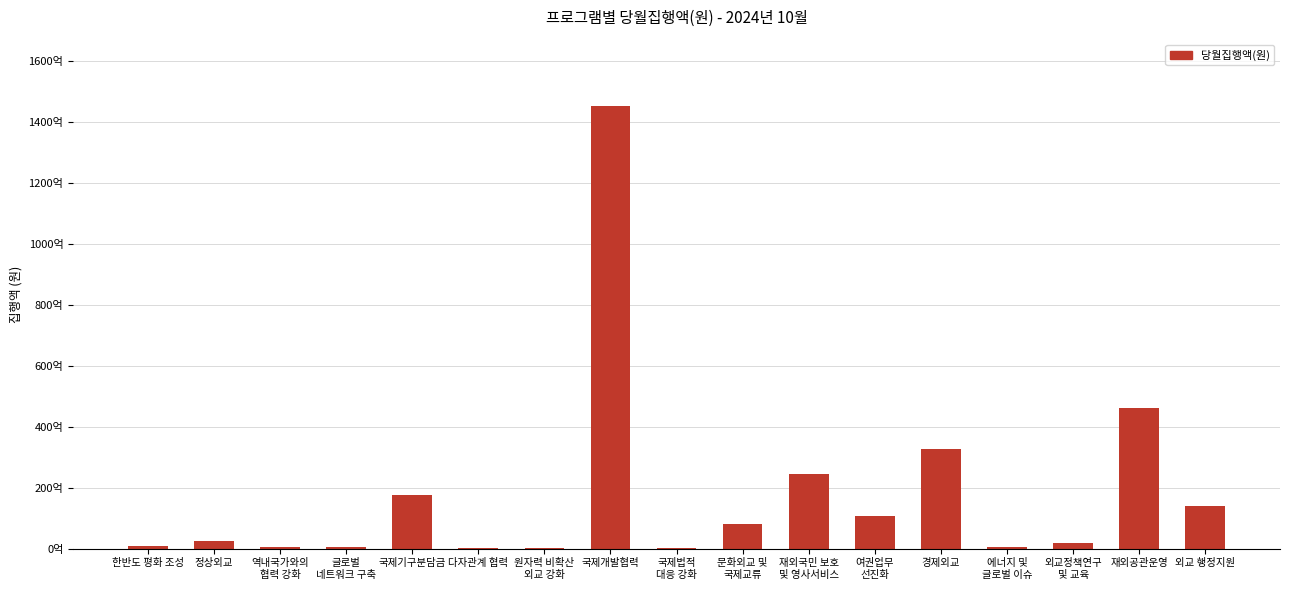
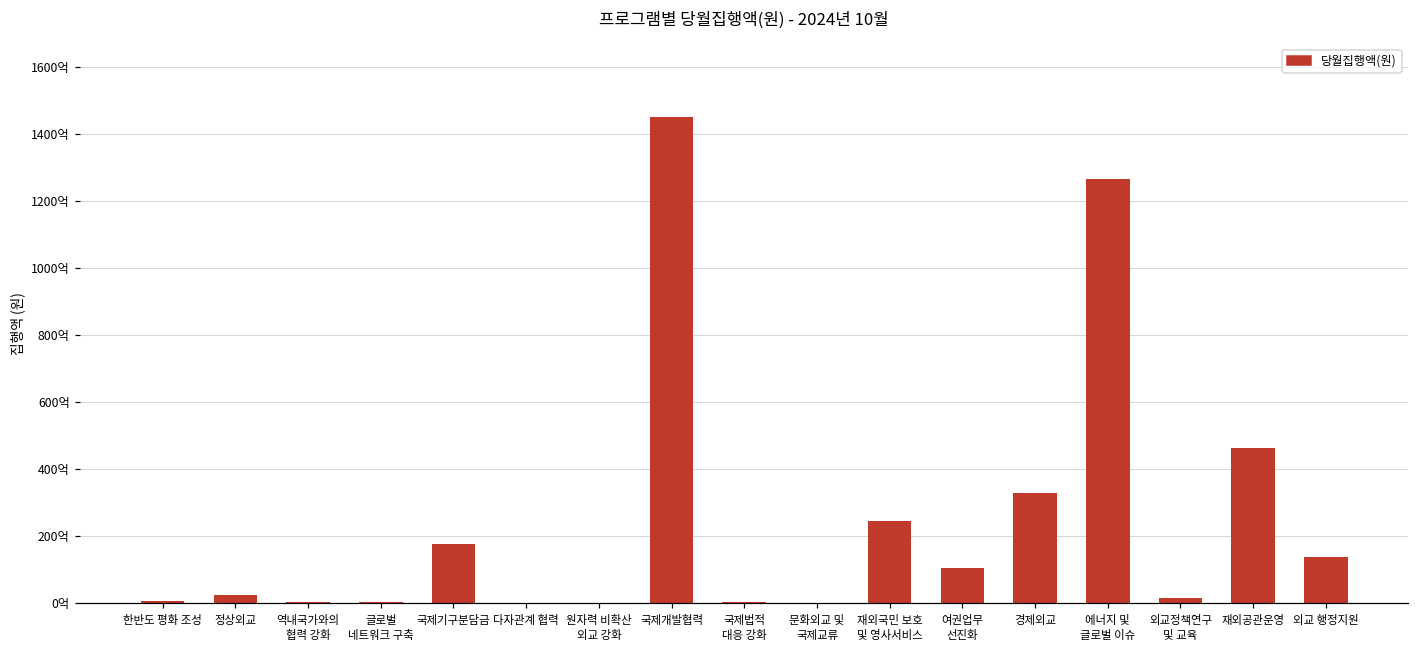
문화외교 및 국제교류: 80억 -> 0억
에너지 및 글로벌 이슈: 0억 -> 1270억
